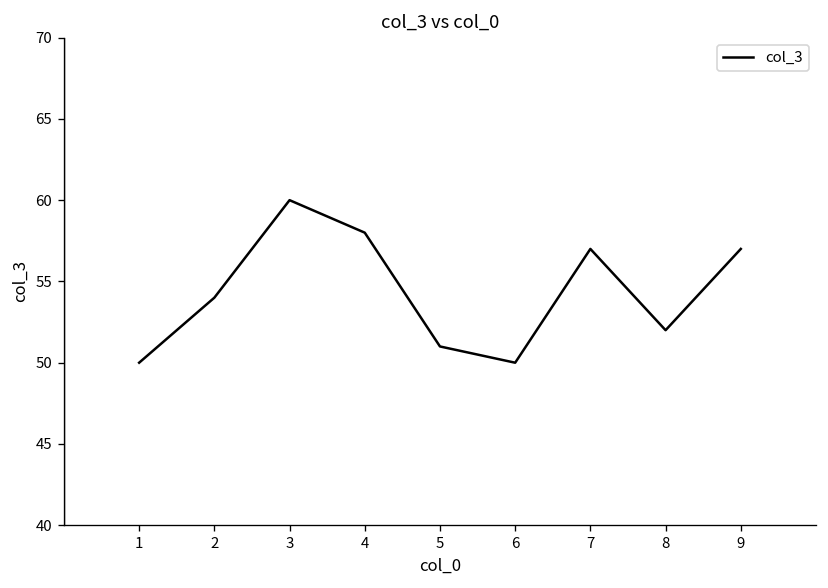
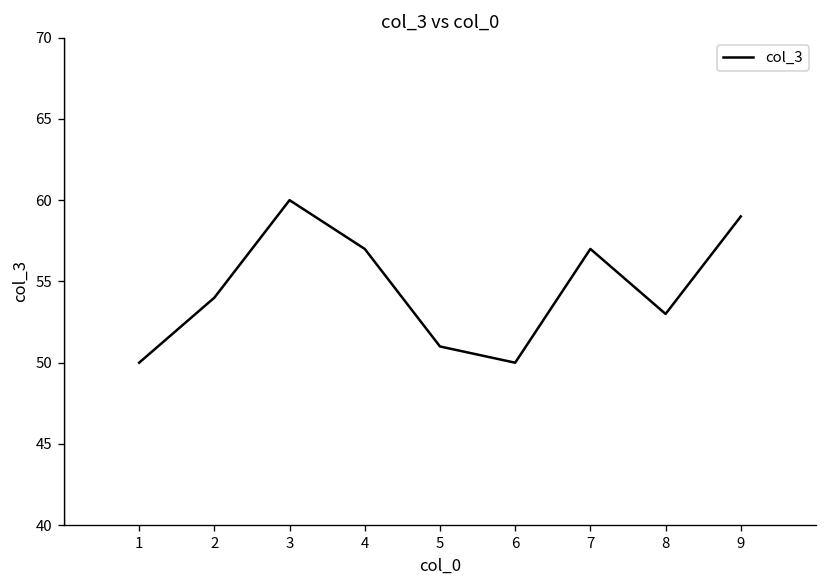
4: 58 -> 57
8: 52 -> 53
9: 57 -> 59
